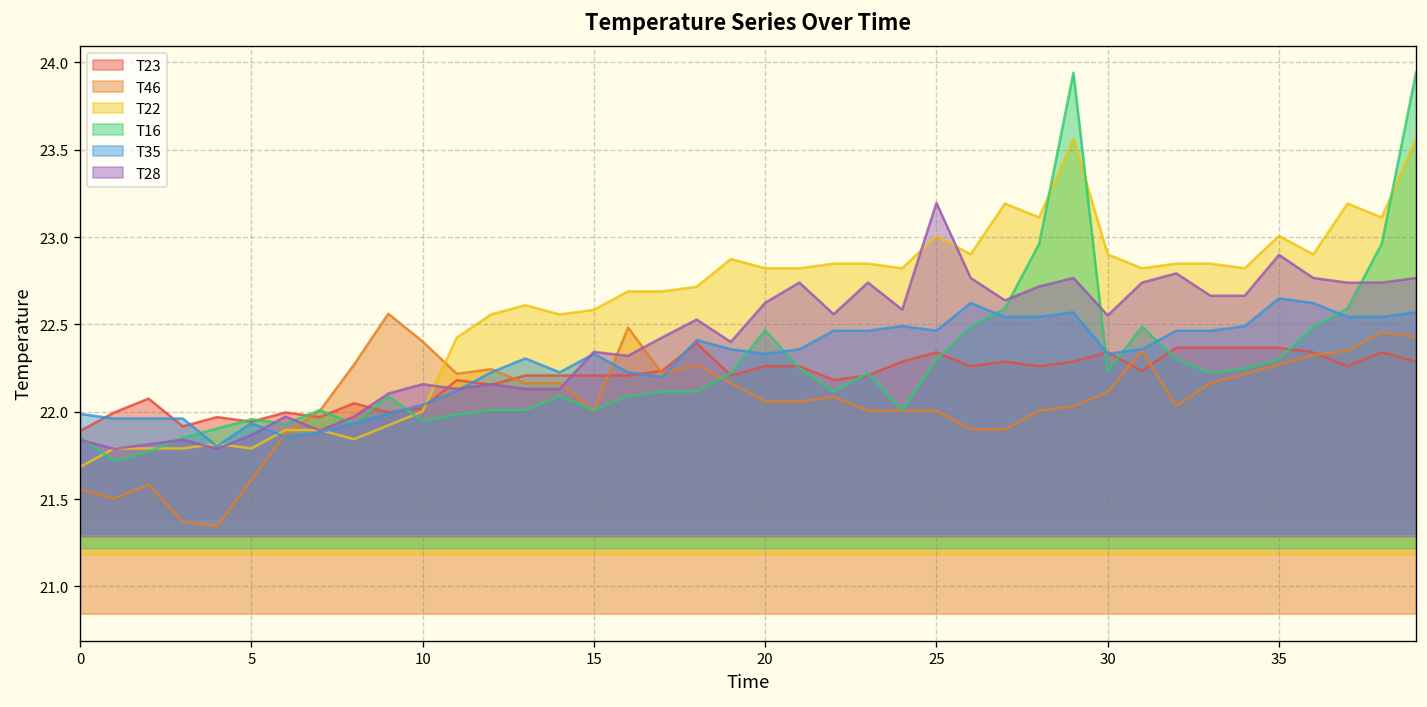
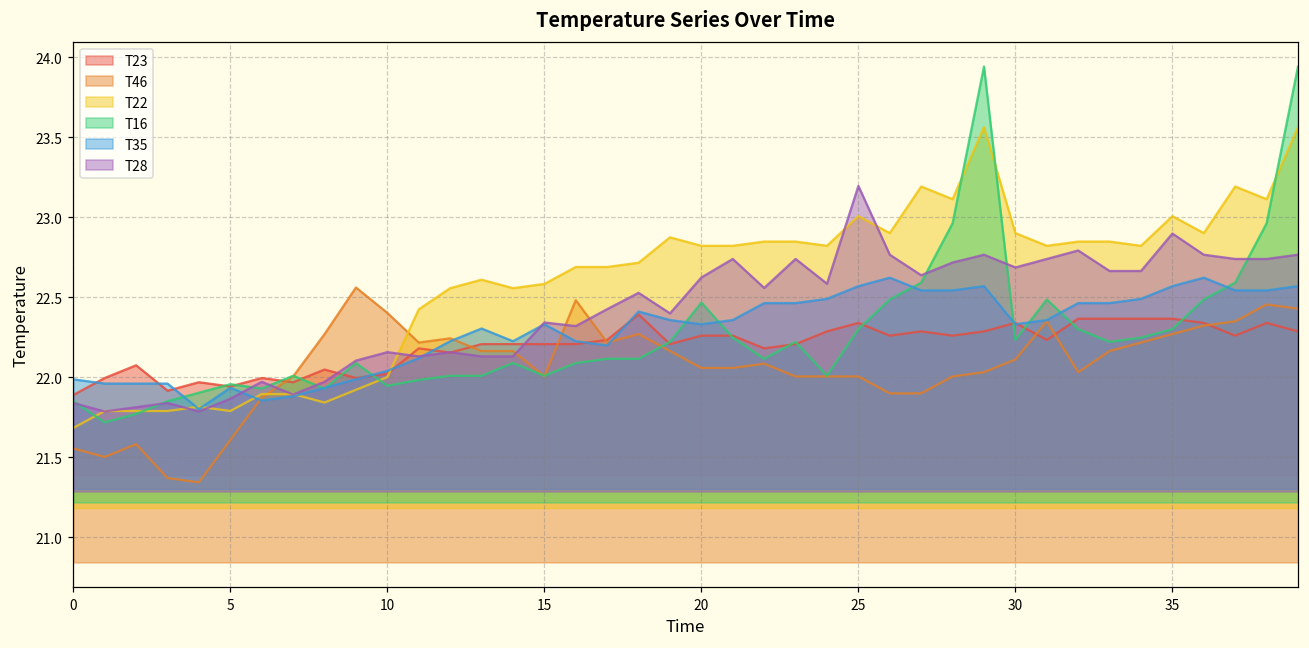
T35, 25: 22.46 -> 22.57
T28, 30: 22.55 -> 22.69
T35, 35: 22.65 -> 22.57
